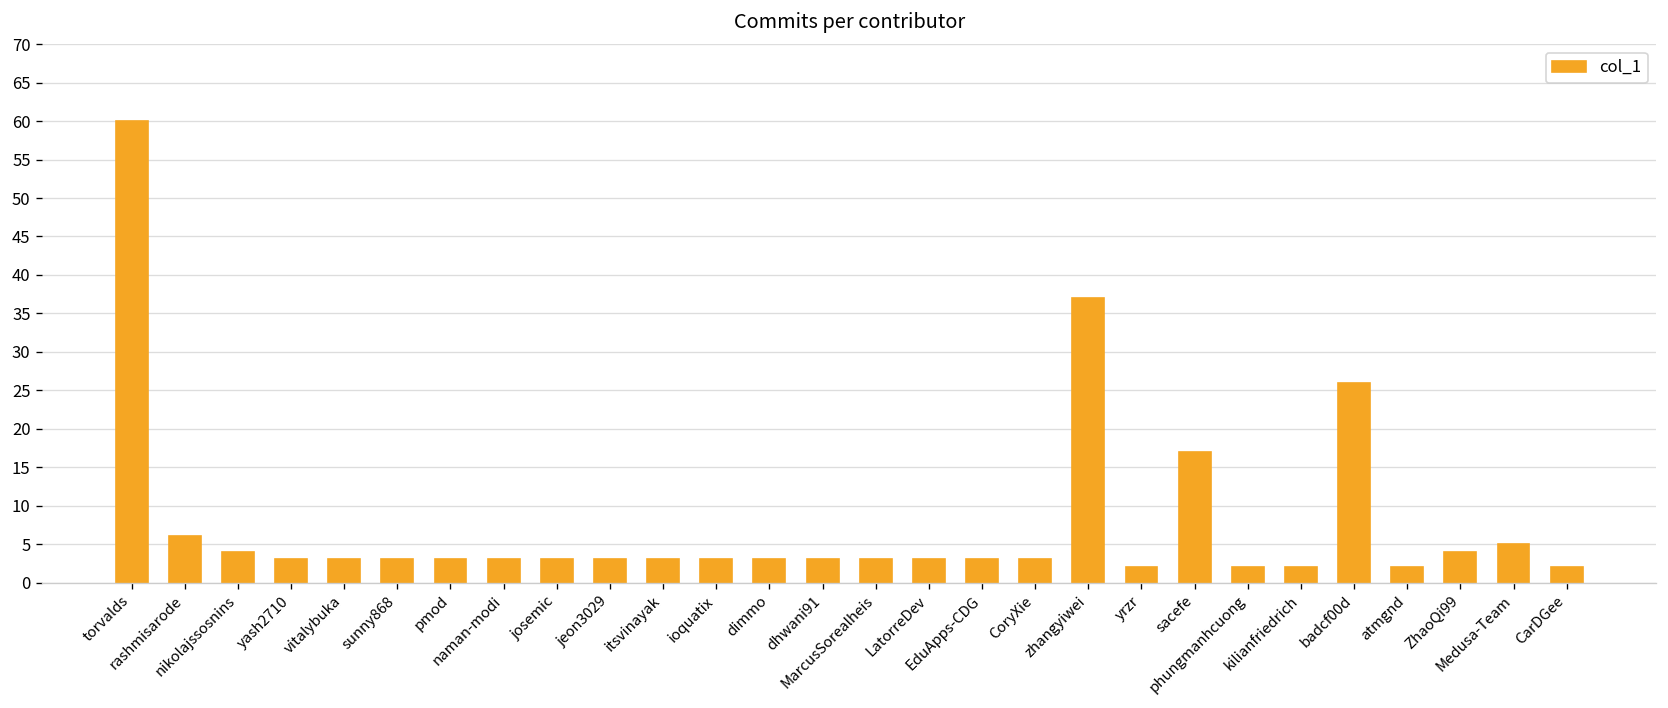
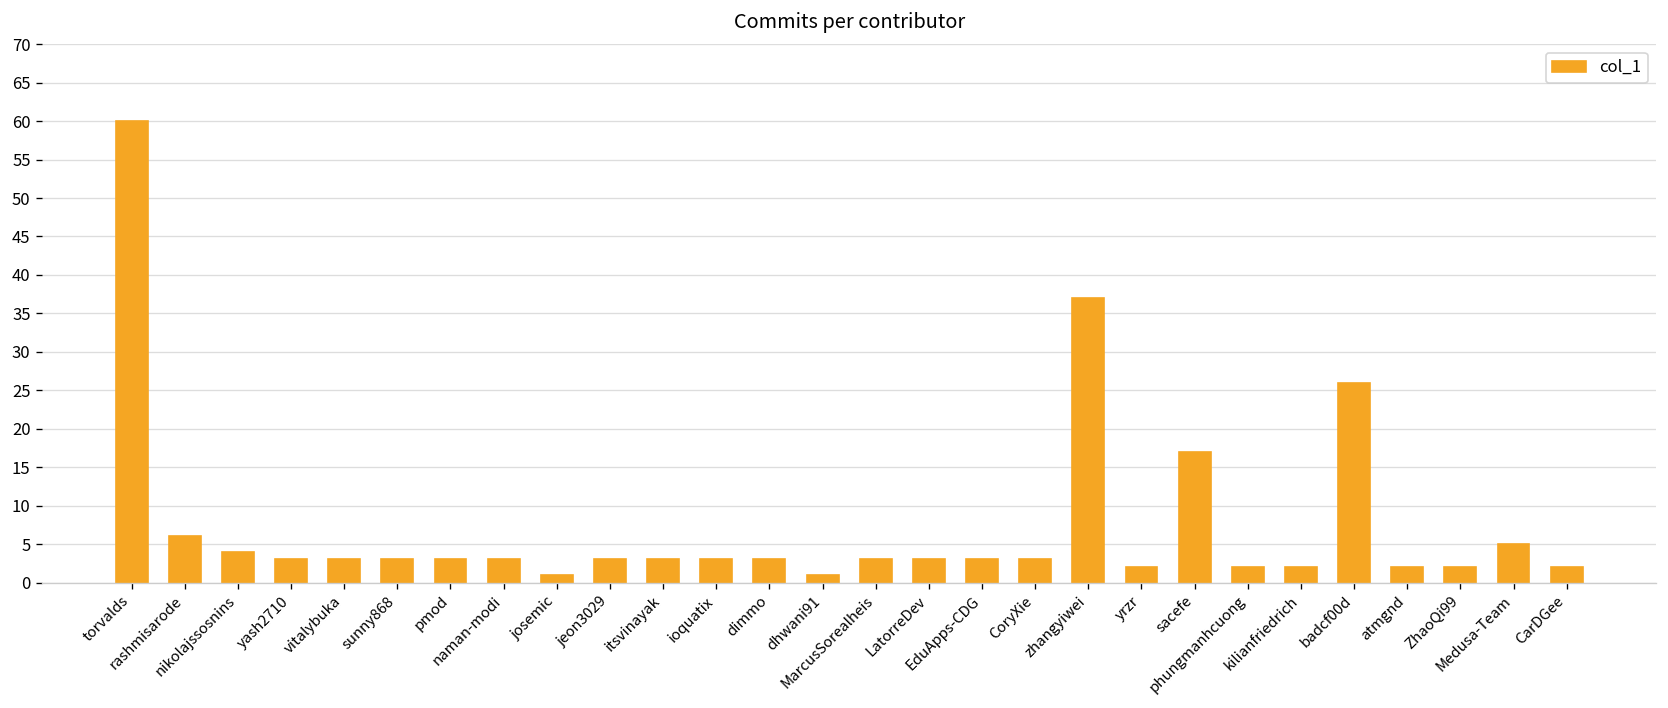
josemic: 3 -> 1
dhwani91: 3 -> 1
ZhaoQi99: 4 -> 2
